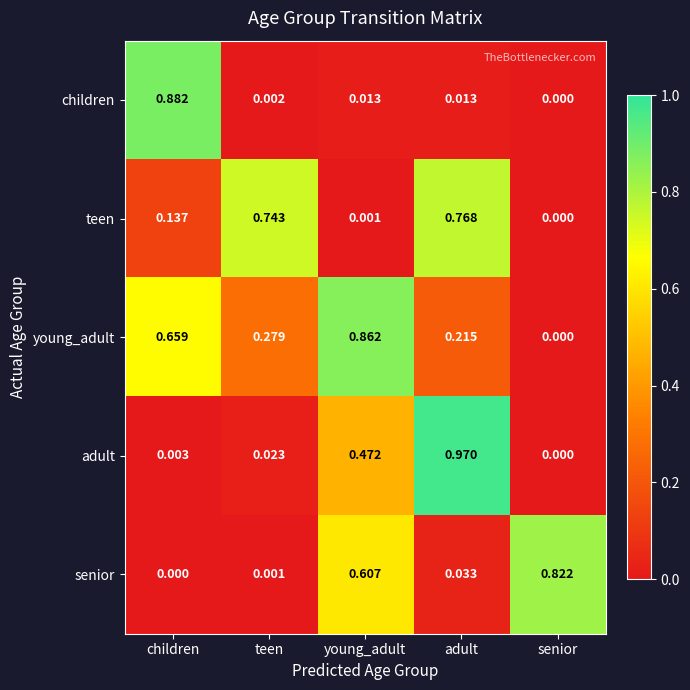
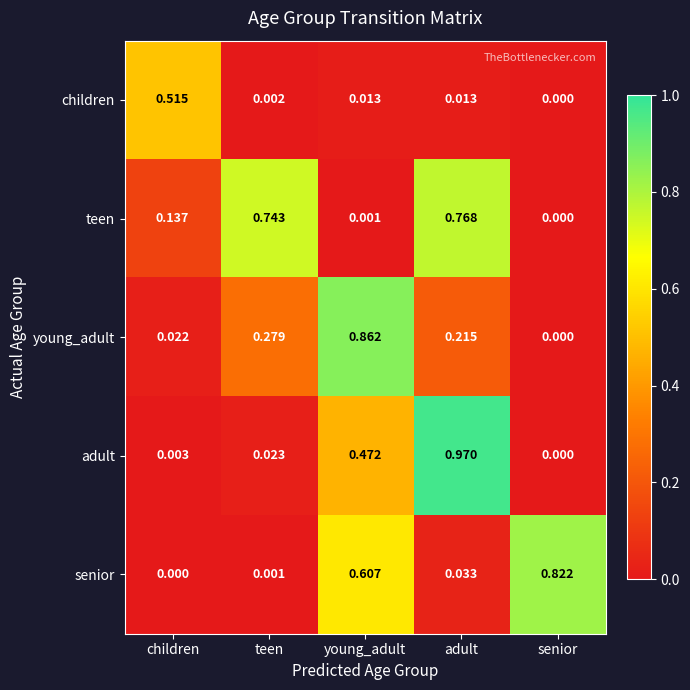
children, children: 0.882 -> 0.515
young_adult, children: 0.659 -> 0.022
